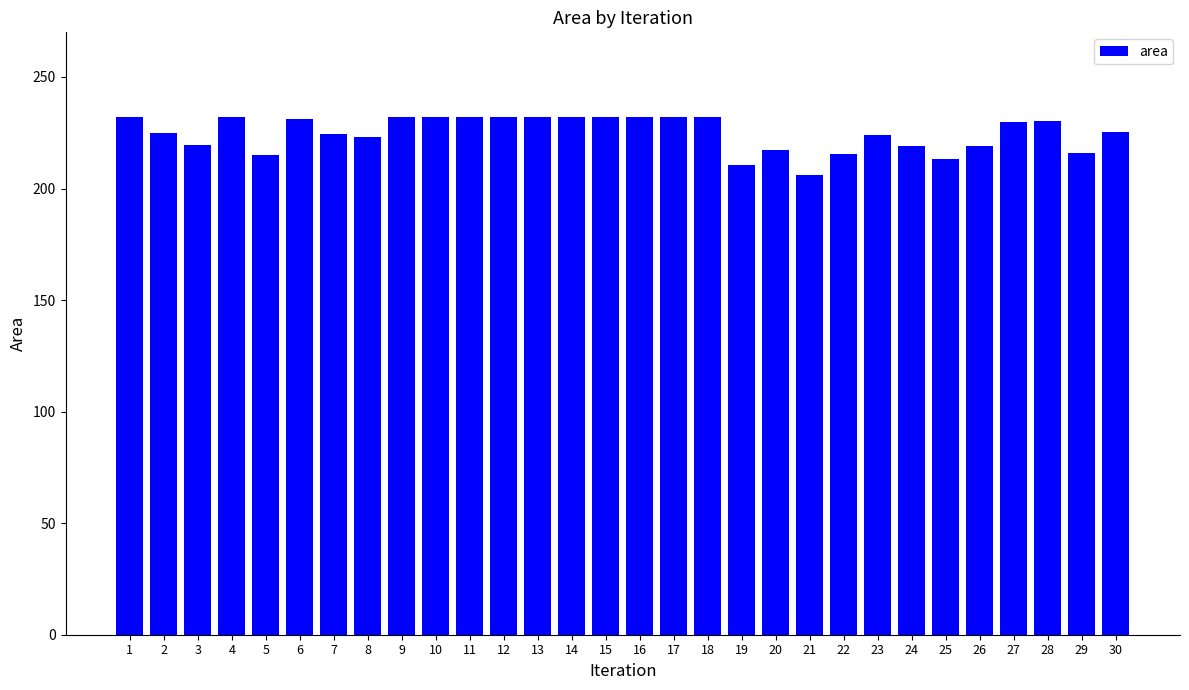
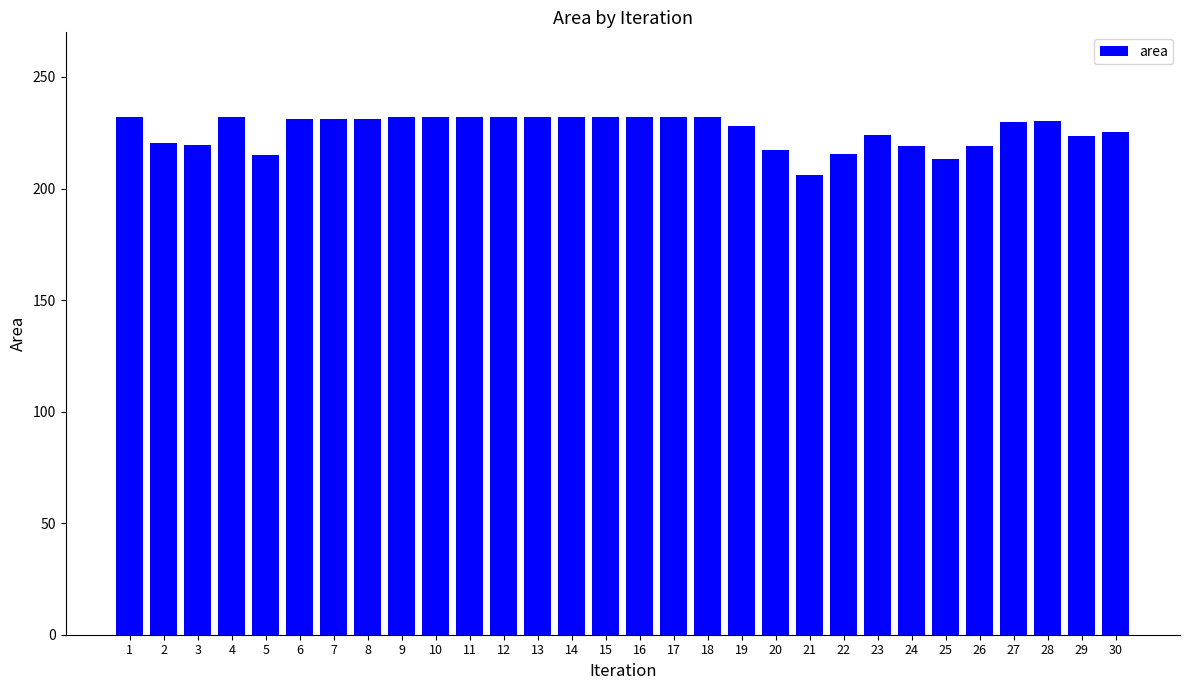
2: 225 -> 220
7: 224 -> 231
8: 223 -> 231
19: 210 -> 228
29: 216 -> 224
